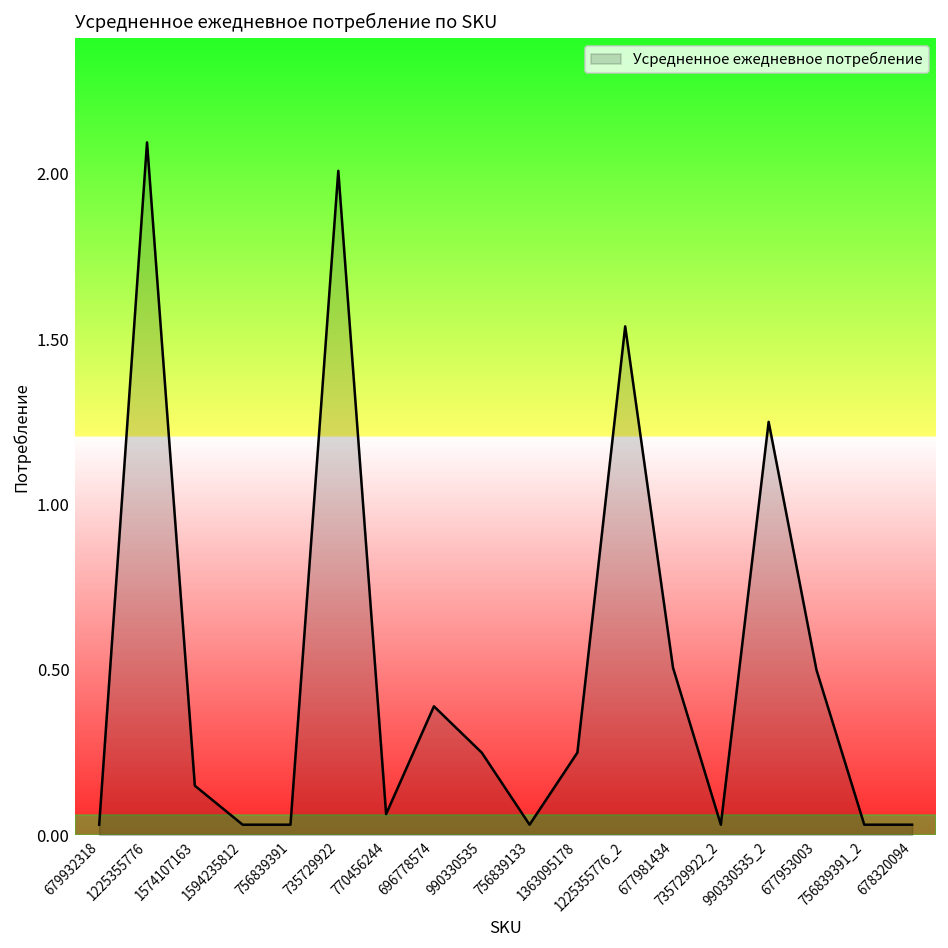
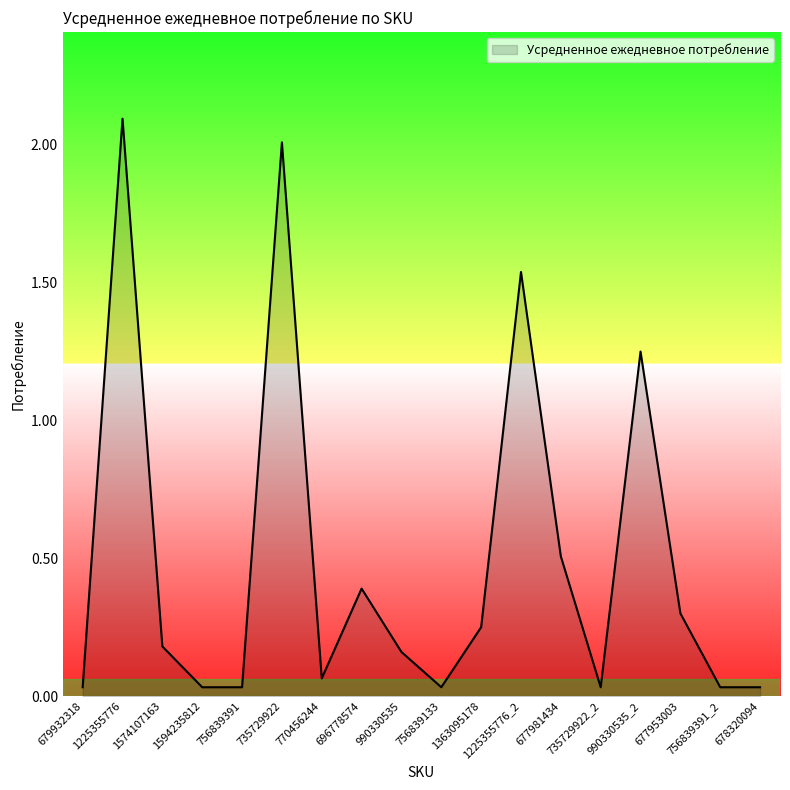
1574107163: 0.15 -> 0.18
990330535: 0.25 -> 0.16
677953003: 0.5 -> 0.3
